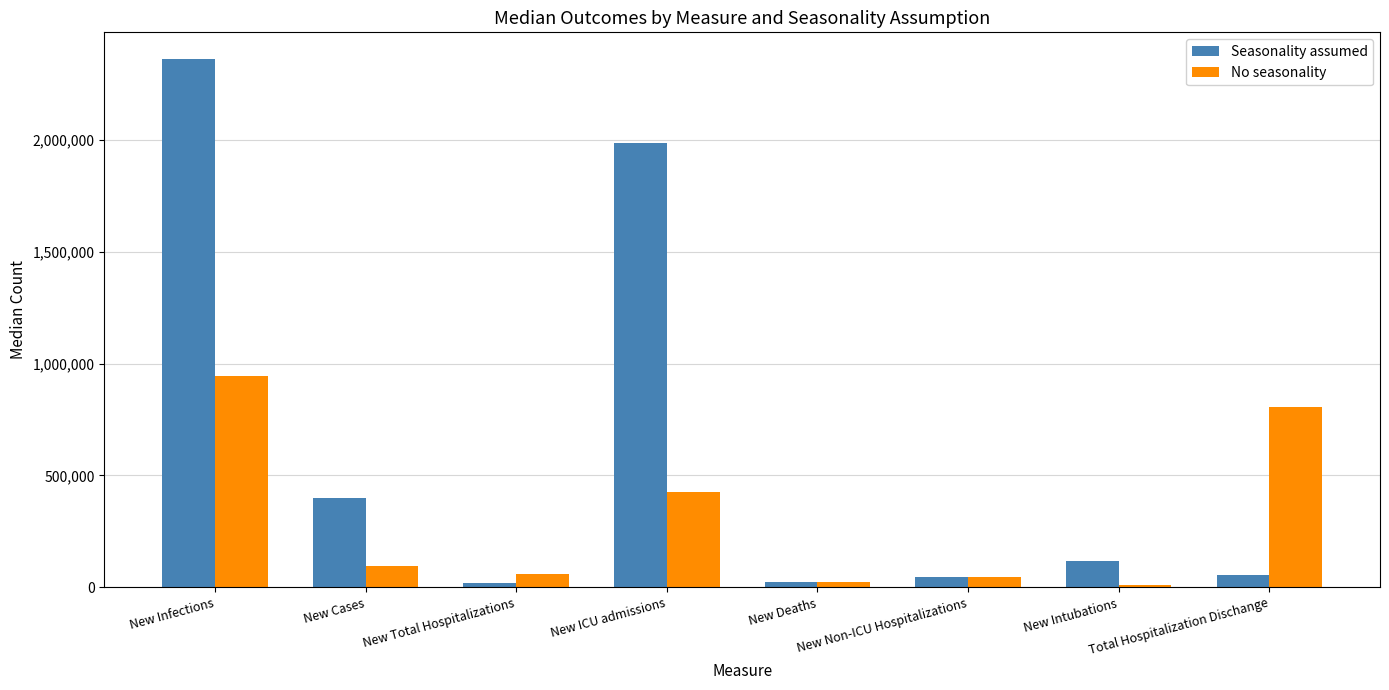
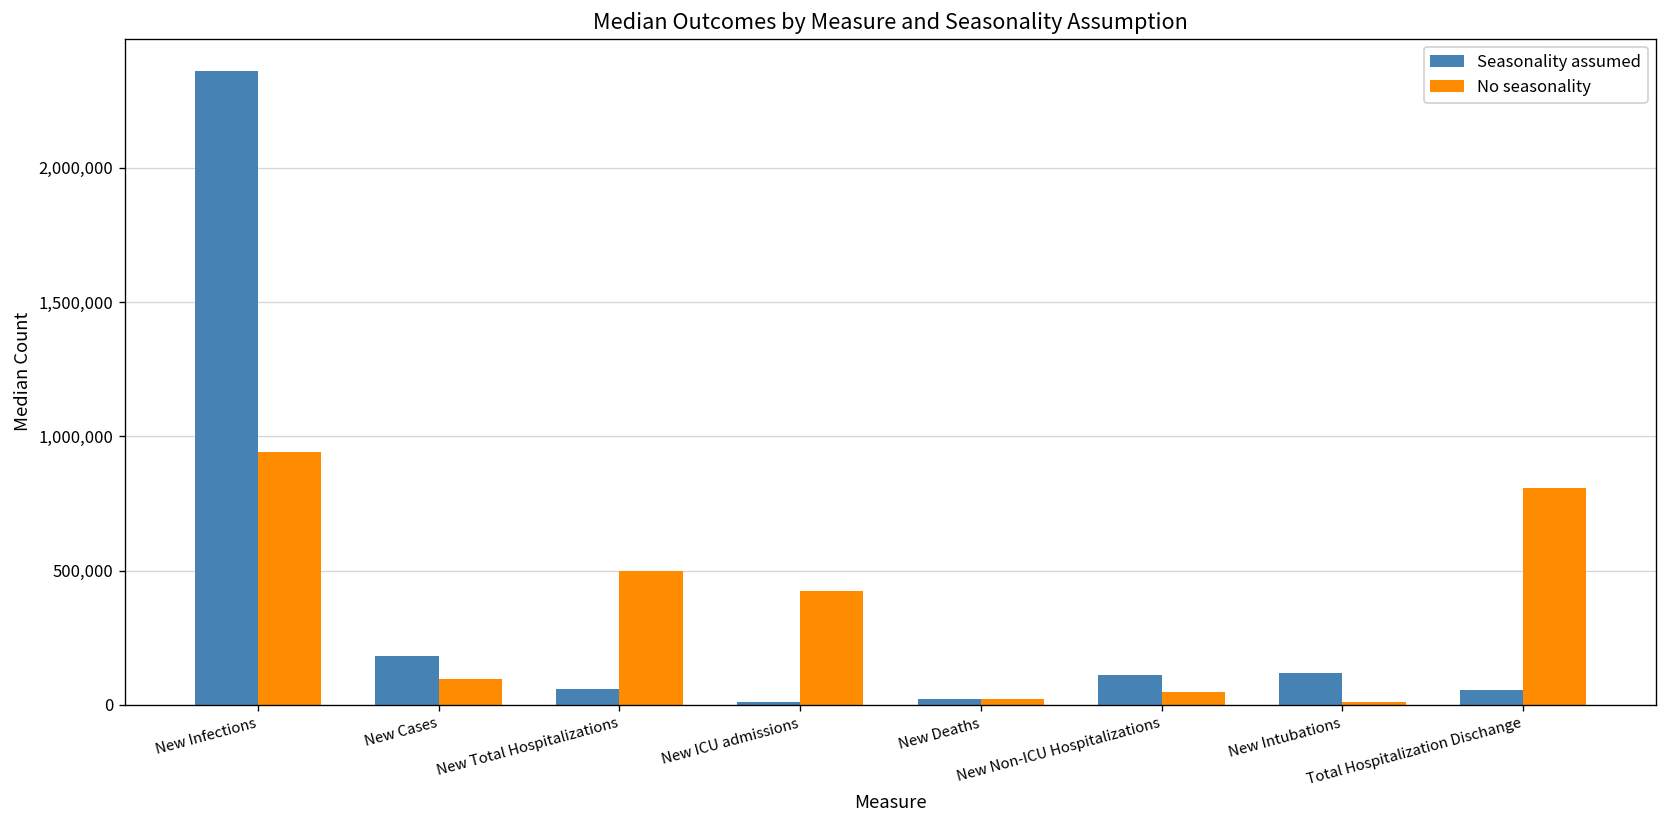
Seasonality assumed, New Cases: 400,000 -> 180,000
Seasonality assumed, New Total Hospitalizations: 20,000 -> 60,000
No seasonality, New Total Hospitalizations: 60,000 -> 500,000
Seasonality assumed, New ICU admissions: 1,990,000 -> 10,000
Seasonality assumed, New Non-ICU Hospitalizations: 50,000 -> 110,000
